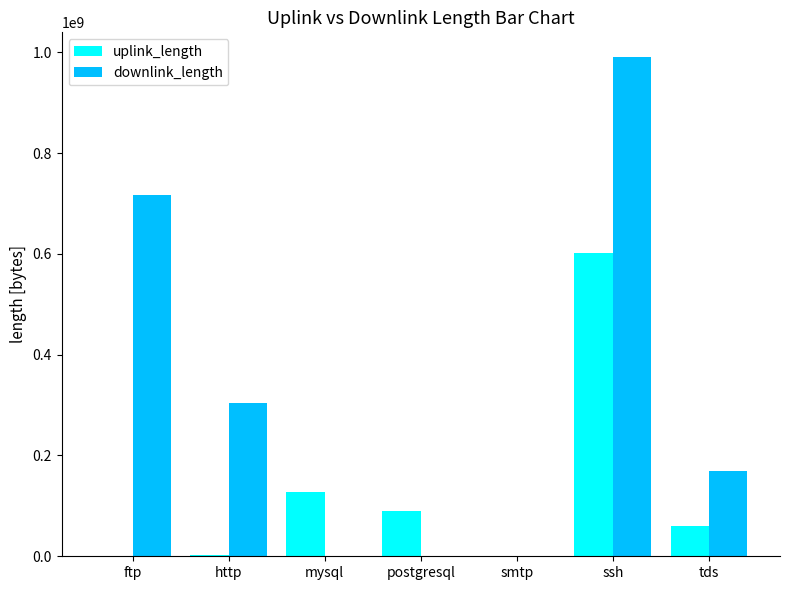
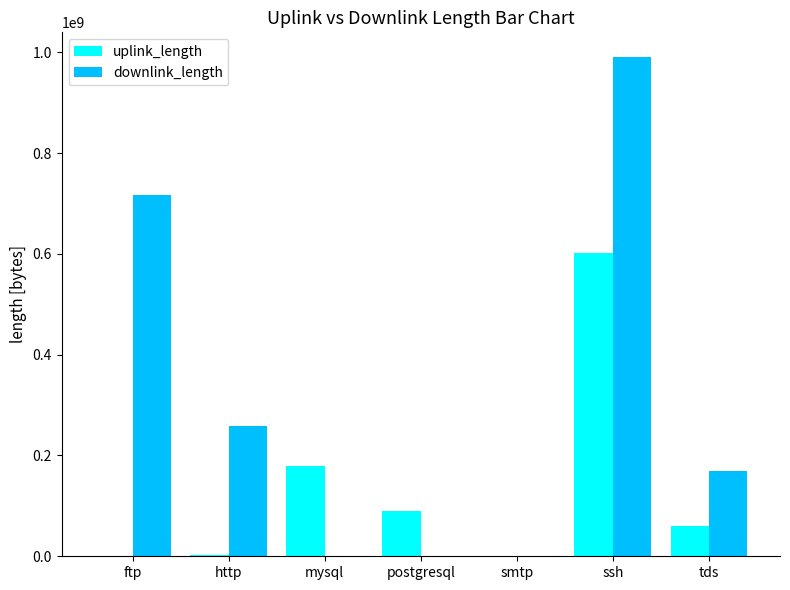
downlink_length, http: 300000000 -> 260000000
uplink_length, mysql: 130000000 -> 180000000
